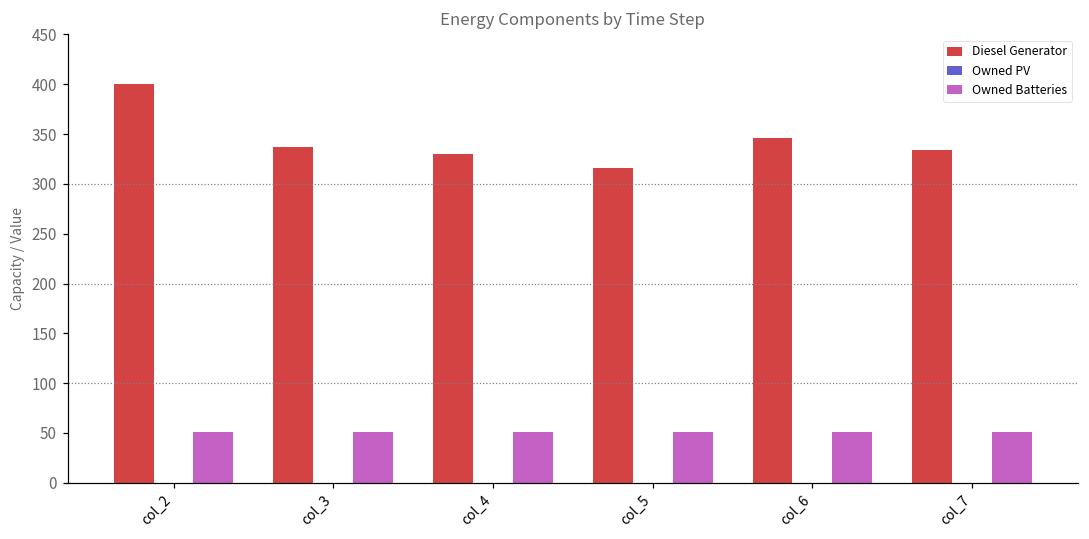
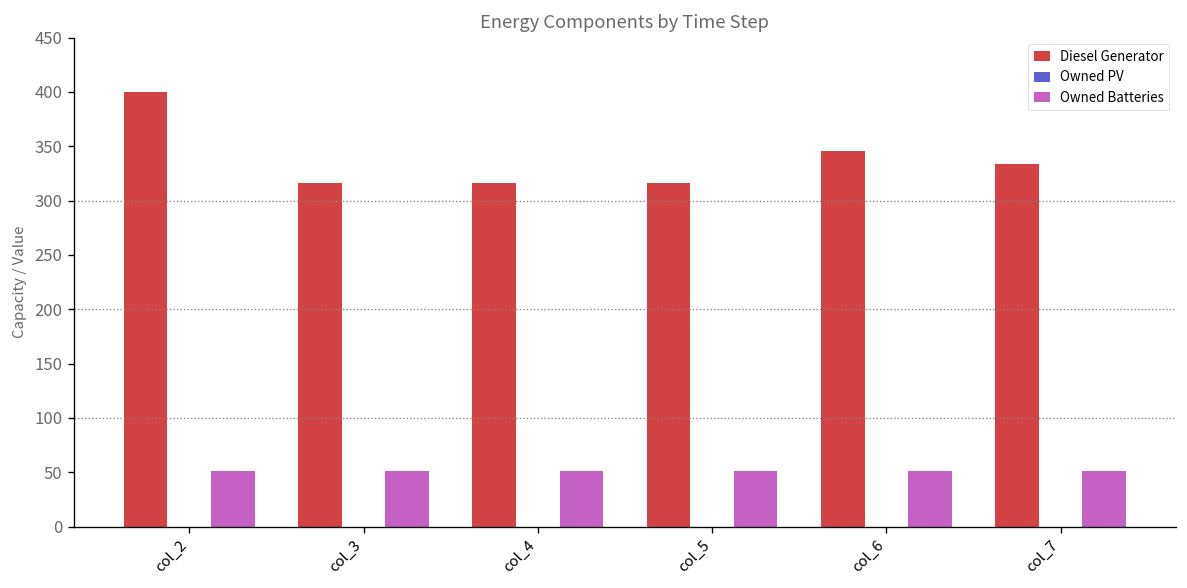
Diesel Generator, col_3: 340 -> 320
Diesel Generator, col_4: 330 -> 320
